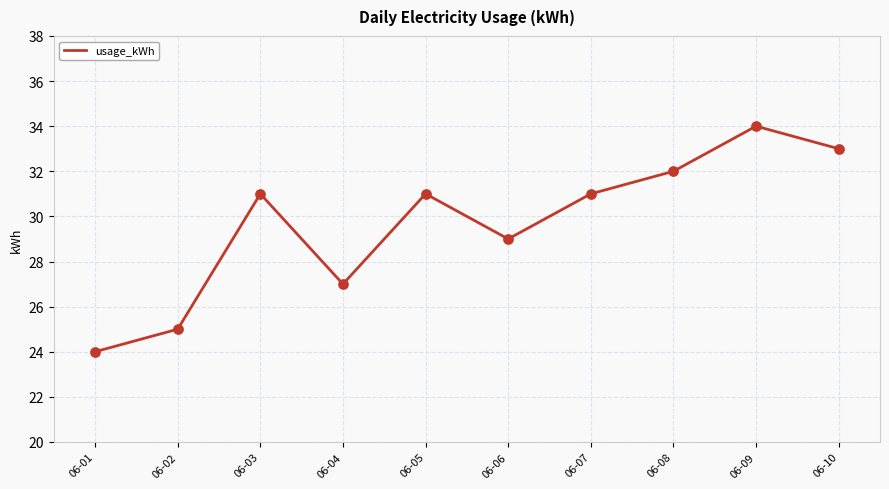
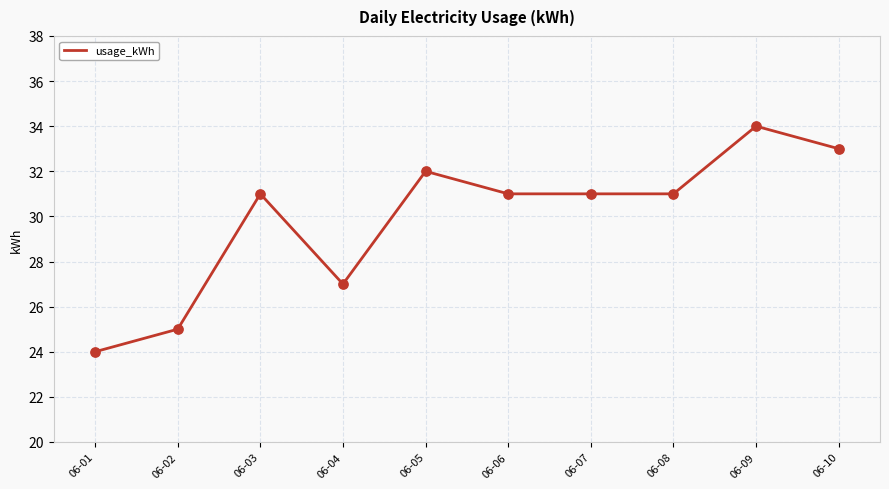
06-05: 31 -> 32
06-06: 29 -> 31
06-08: 32 -> 31
